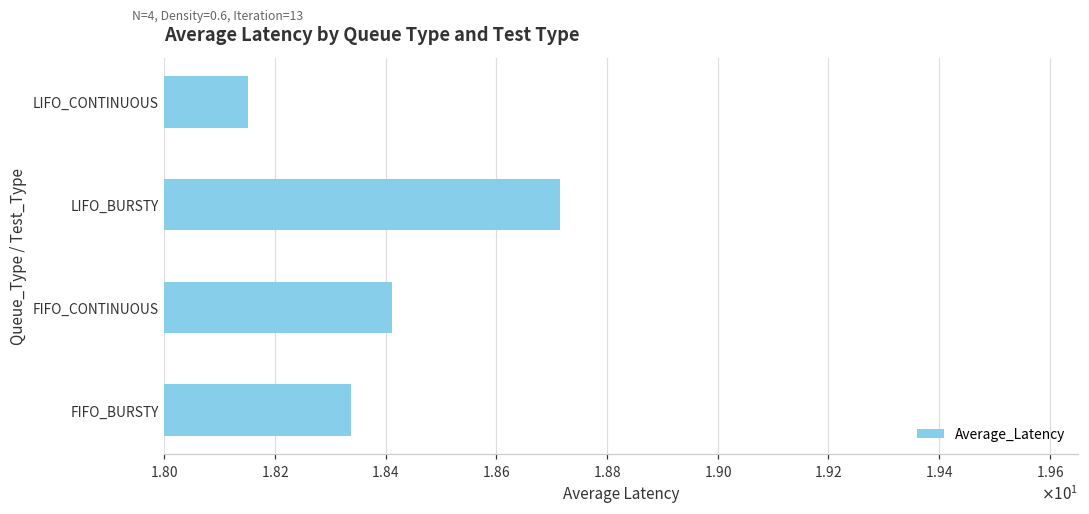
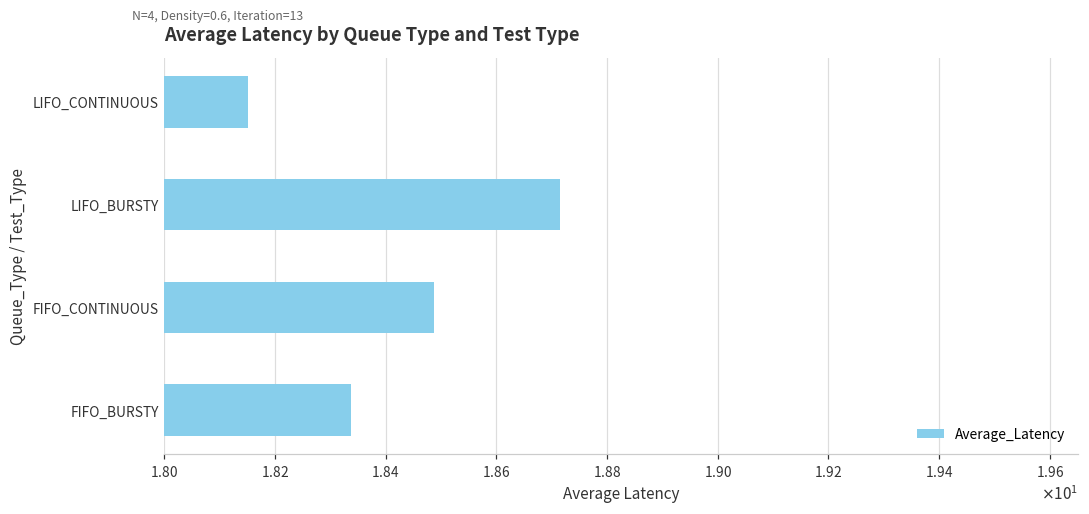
FIFO_CONTINUOUS: 18.41 -> 18.49
